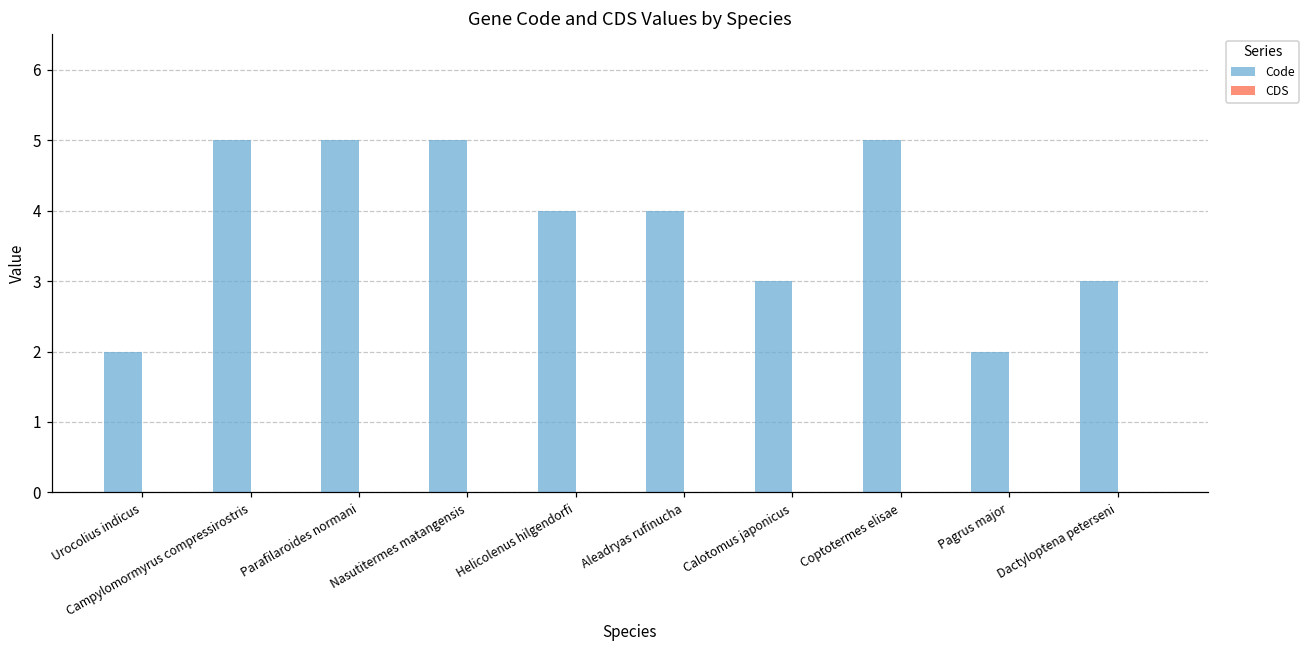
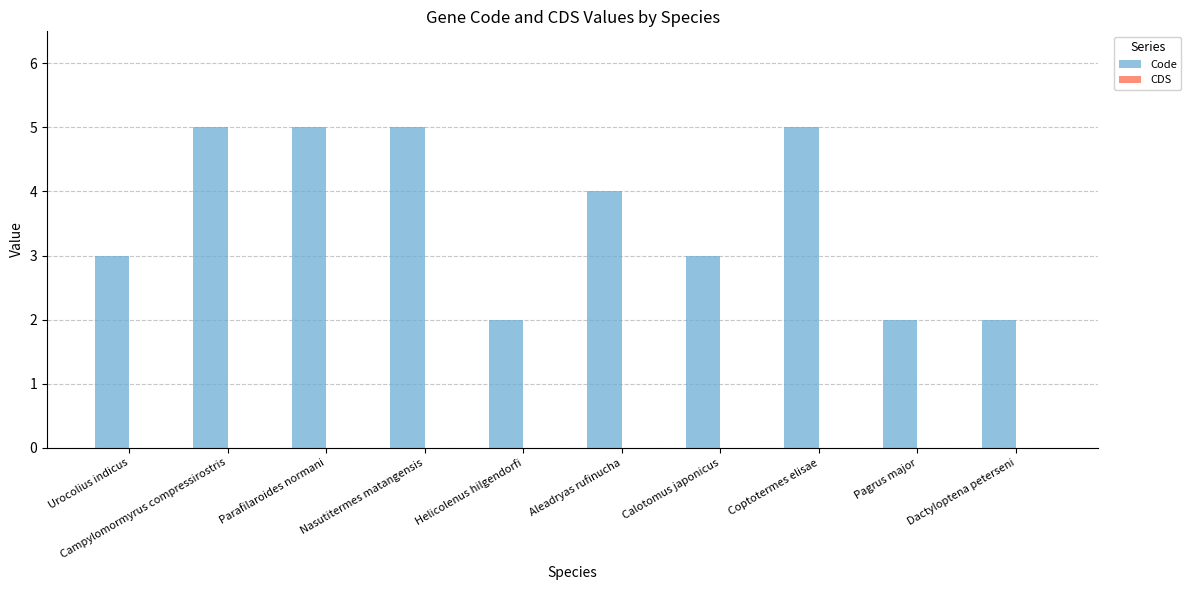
Code, Urocolius indicus: 2 -> 3
Code, Helicolenus hilgendorfi: 4 -> 2
Code, Dactyloptena peterseni: 3 -> 2
